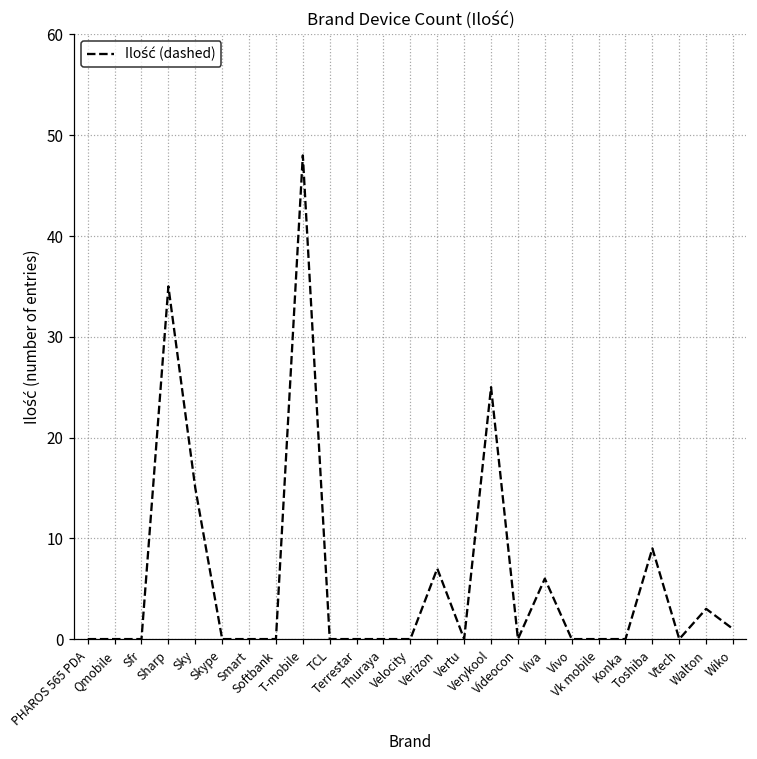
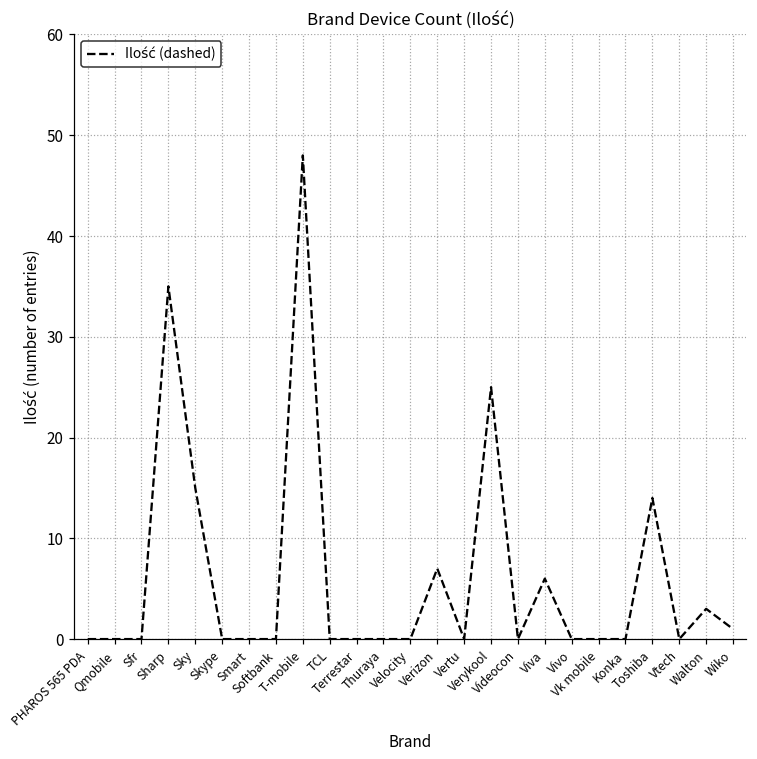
Toshiba: 9 -> 14
